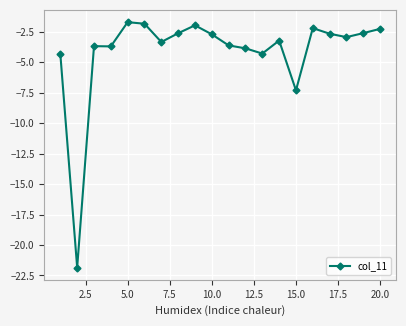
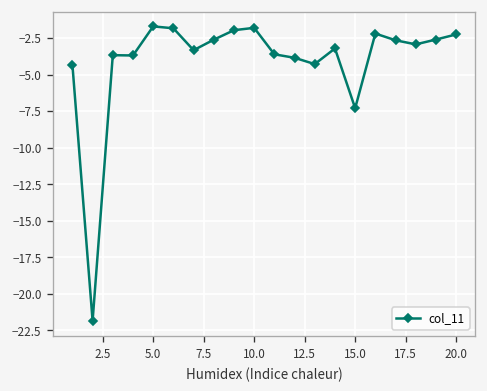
10.0: -2.7 -> -1.8
